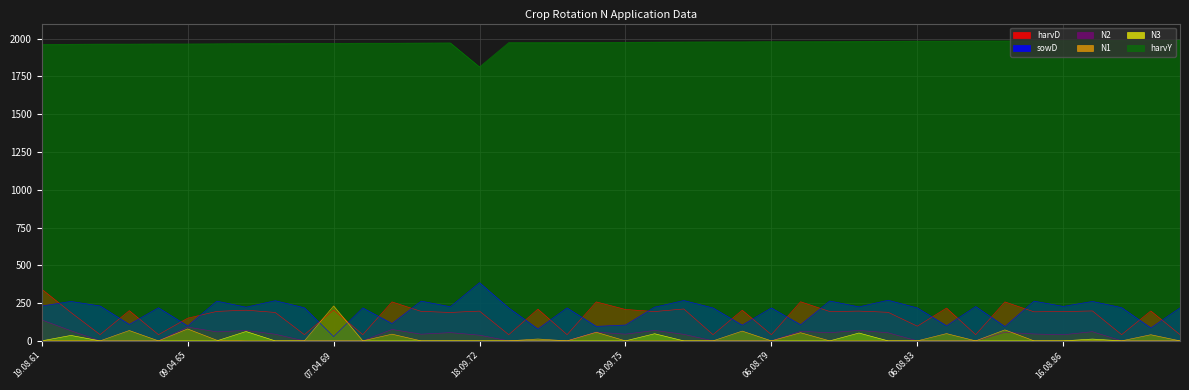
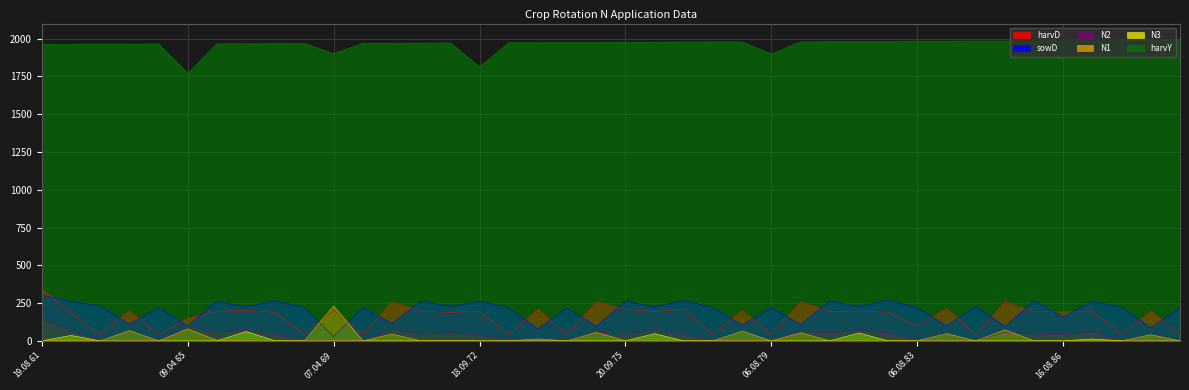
sowD, 19.08.61: 230 -> 300
harvY, 09.04.65: 1970 -> 1770
harvY, 07.04.69: 1970 -> 1900
sowD, 18.09.72: 390 -> 260
sowD, 20.09.75: 110 -> 260
harvY, 06.08.79: 1980 -> 1900
sowD, 16.08.86: 230 -> 160
